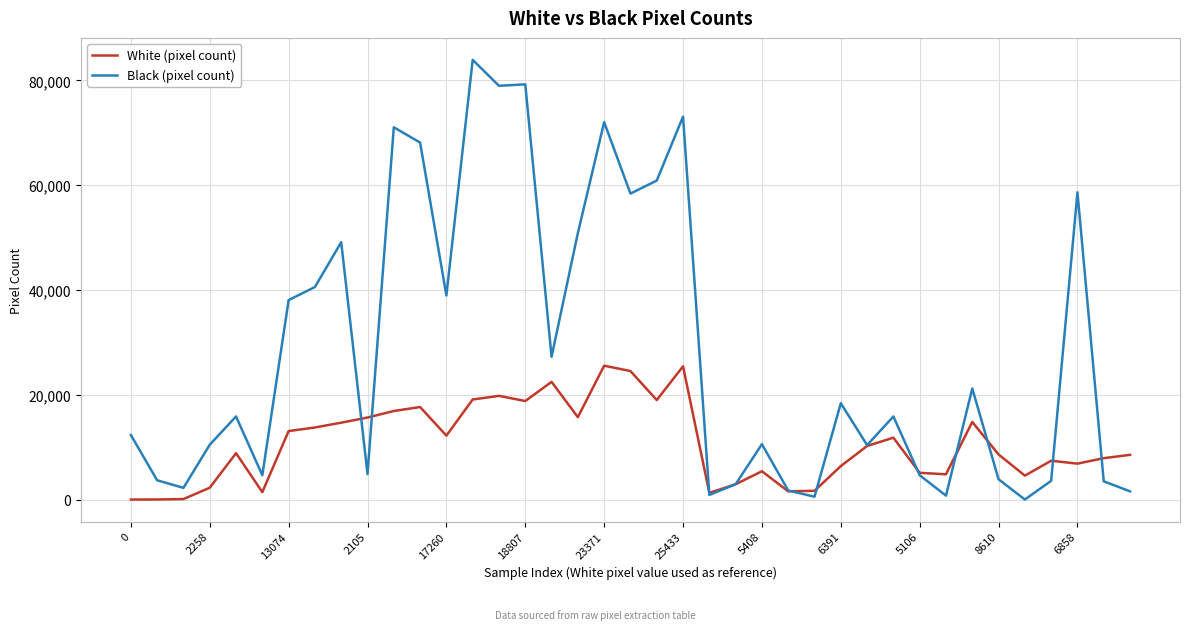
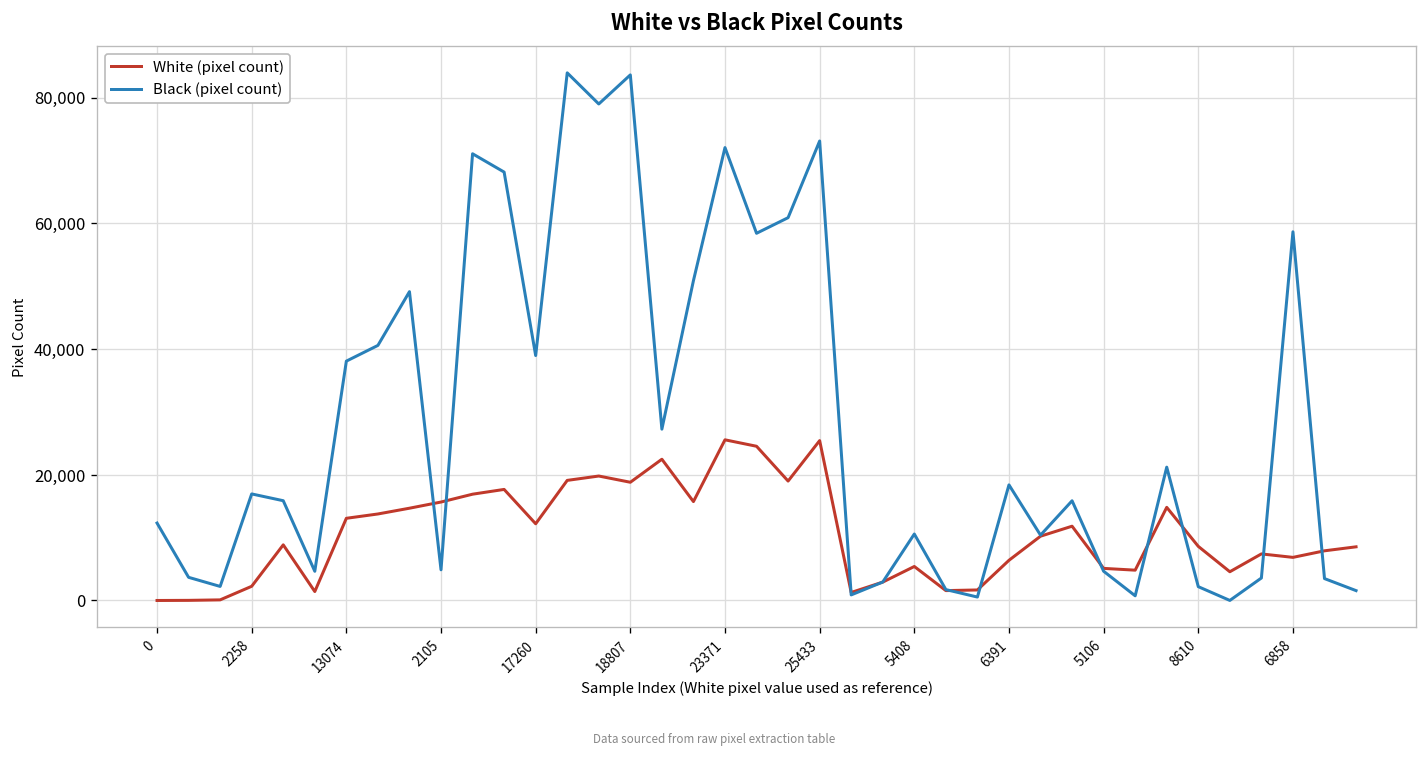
Black (pixel count), 2258: 10,000 -> 17,000
Black (pixel count), 18807: 79,000 -> 84,000
Black (pixel count), 8610: 4,000 -> 2,000
